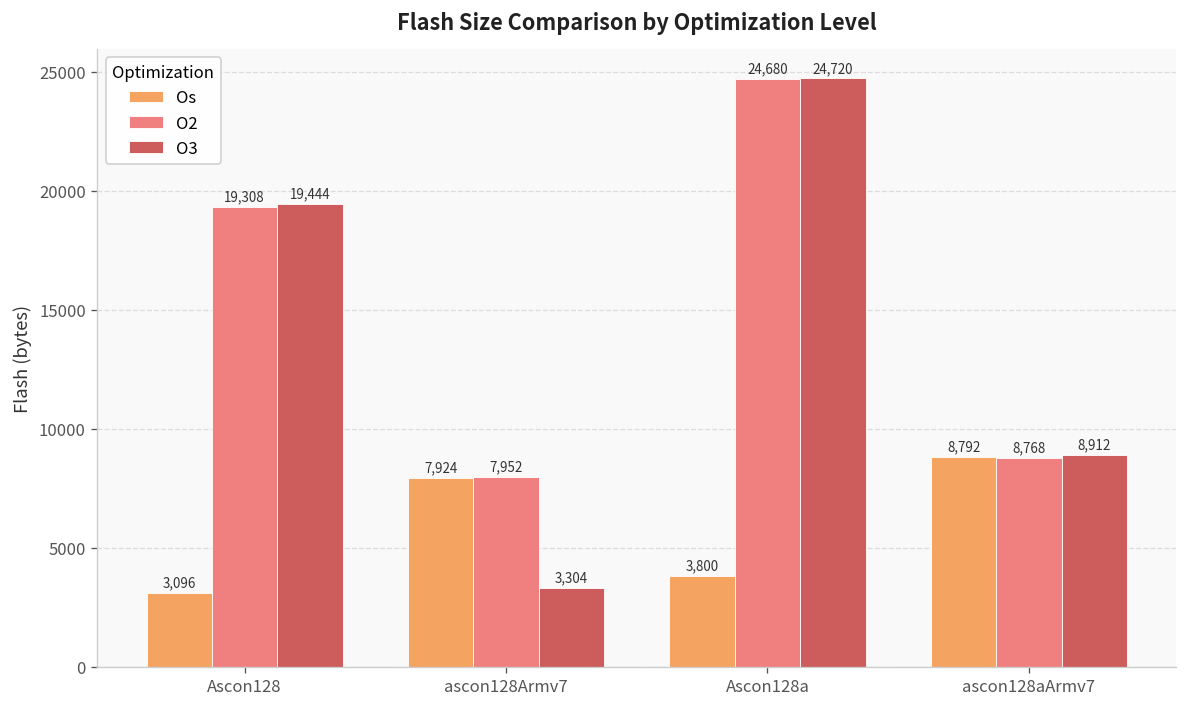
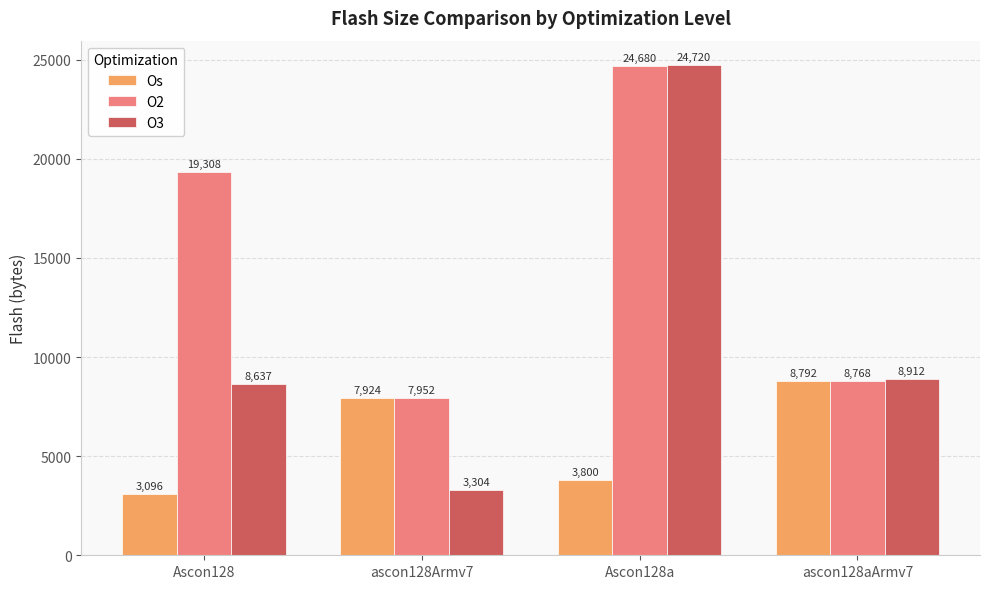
O3, Ascon128: 19,444 -> 8,637
